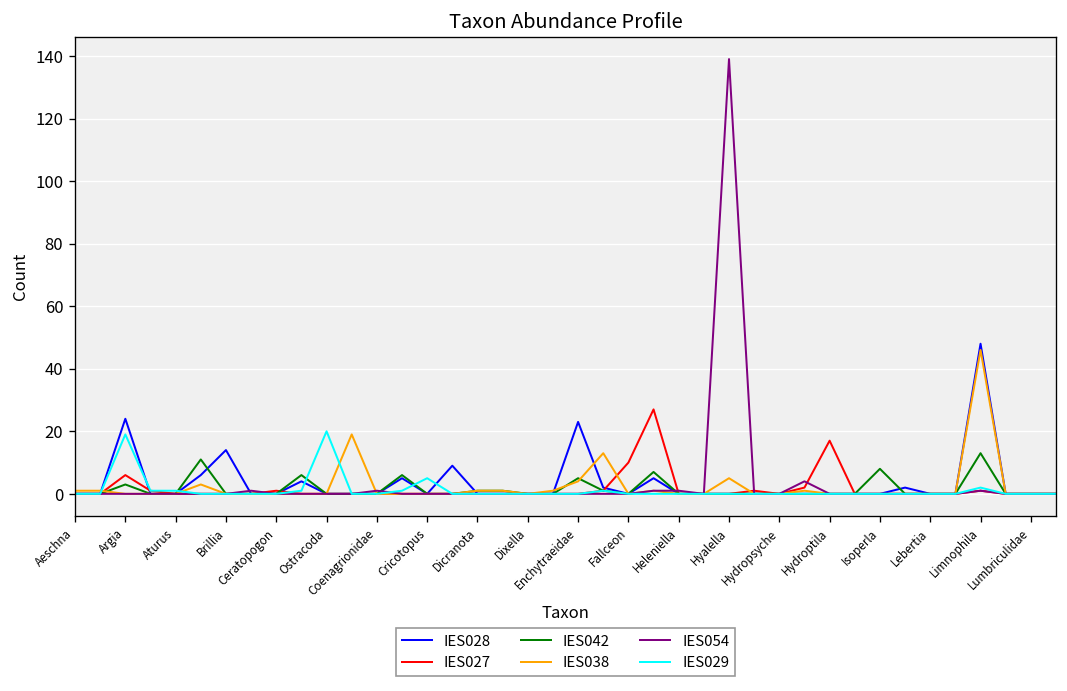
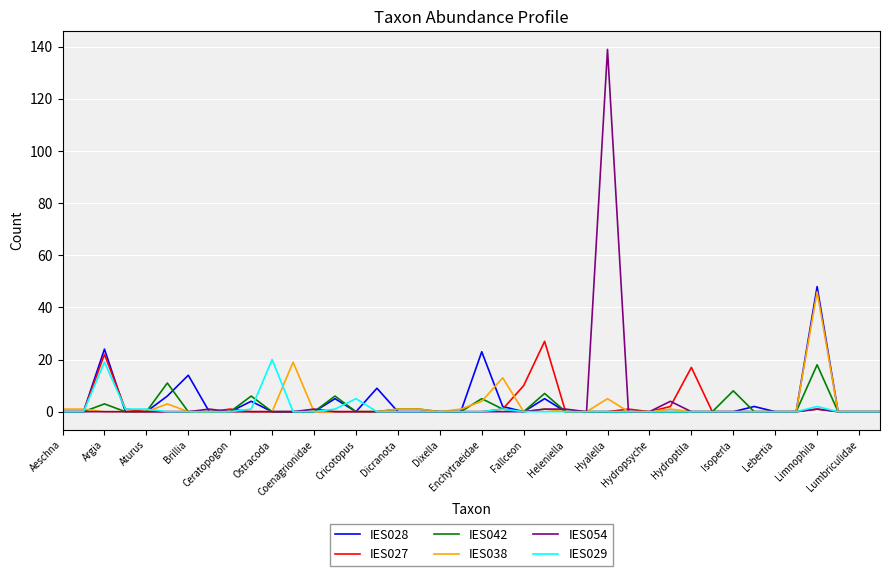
IES027, Argia: 6 -> 22
IES042, Limnophila: 13 -> 18
